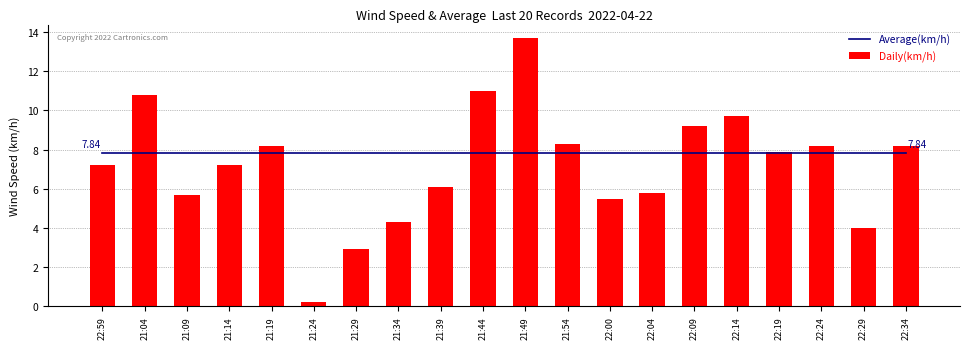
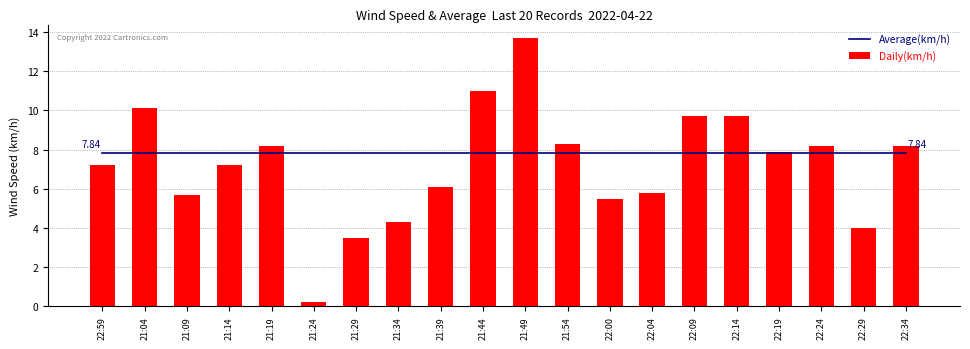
Daily(km/h), 21:04: 10.8 -> 10.1
Daily(km/h), 21:29: 2.9 -> 3.5
Daily(km/h), 22:09: 9.2 -> 9.7
